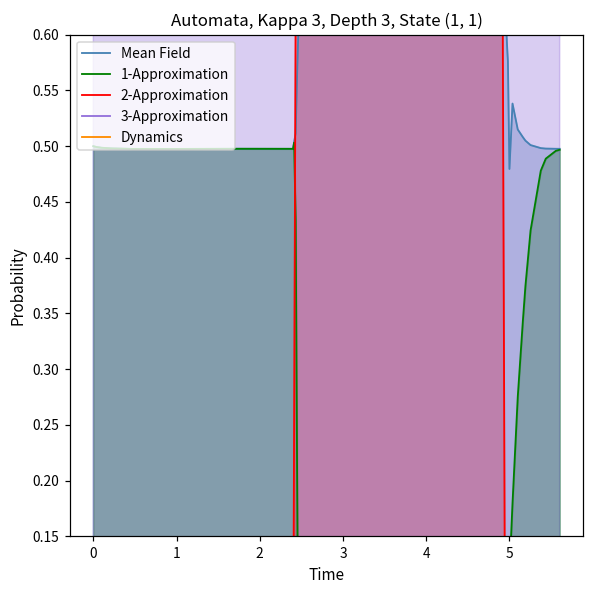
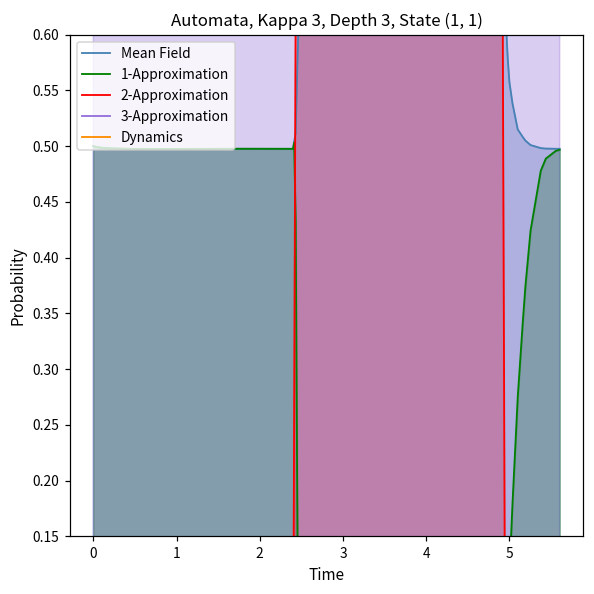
Mean Field, 5: 0.480 -> 0.557
